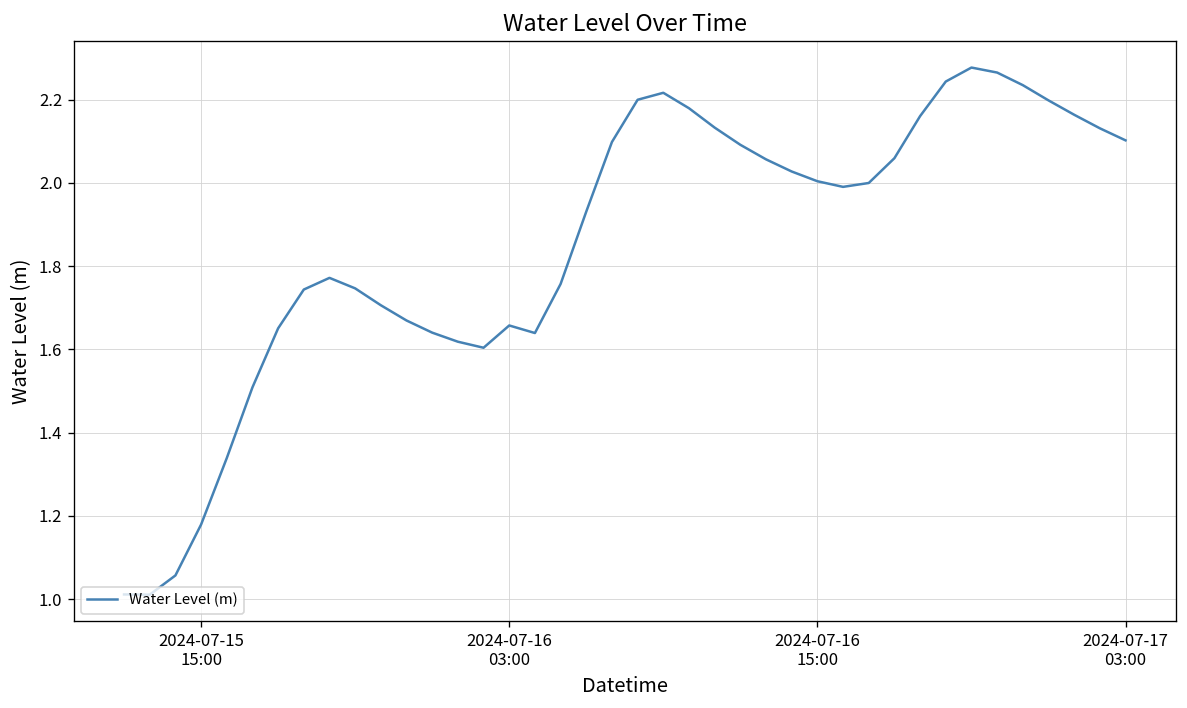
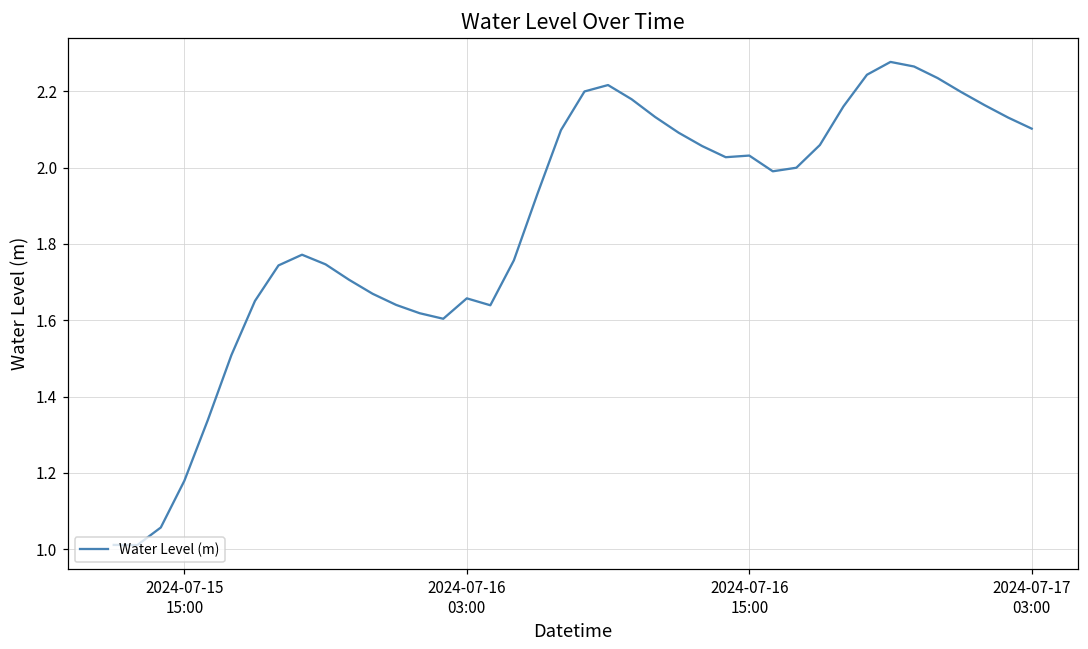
2024-07-16 15:00: 2.00 -> 2.03
